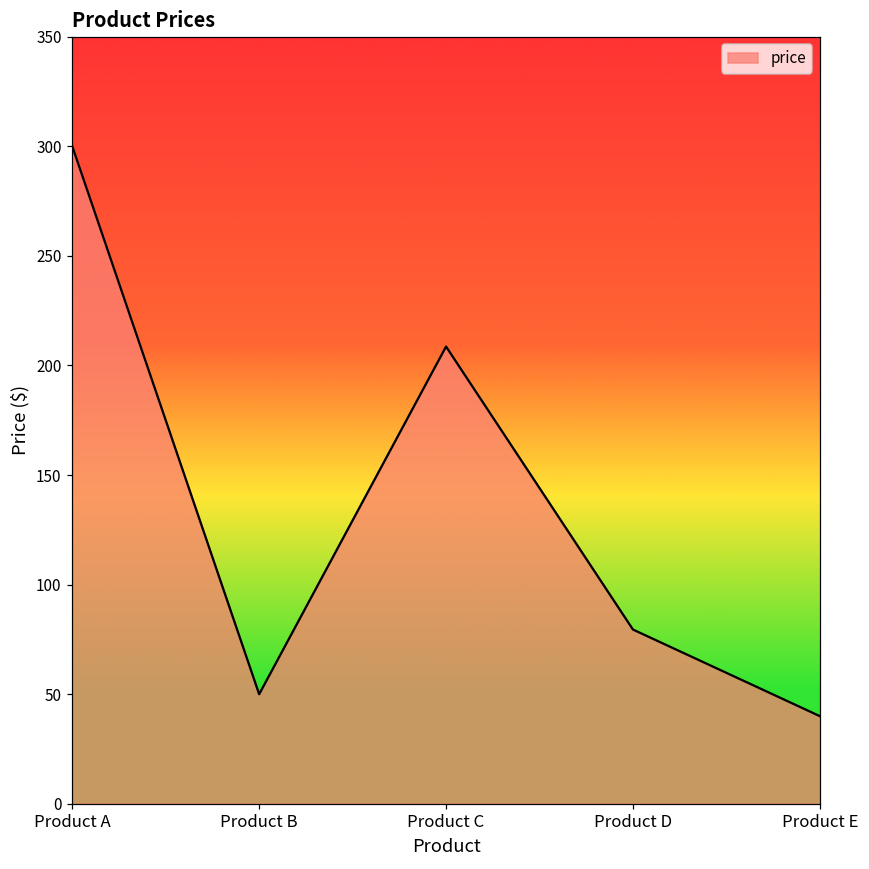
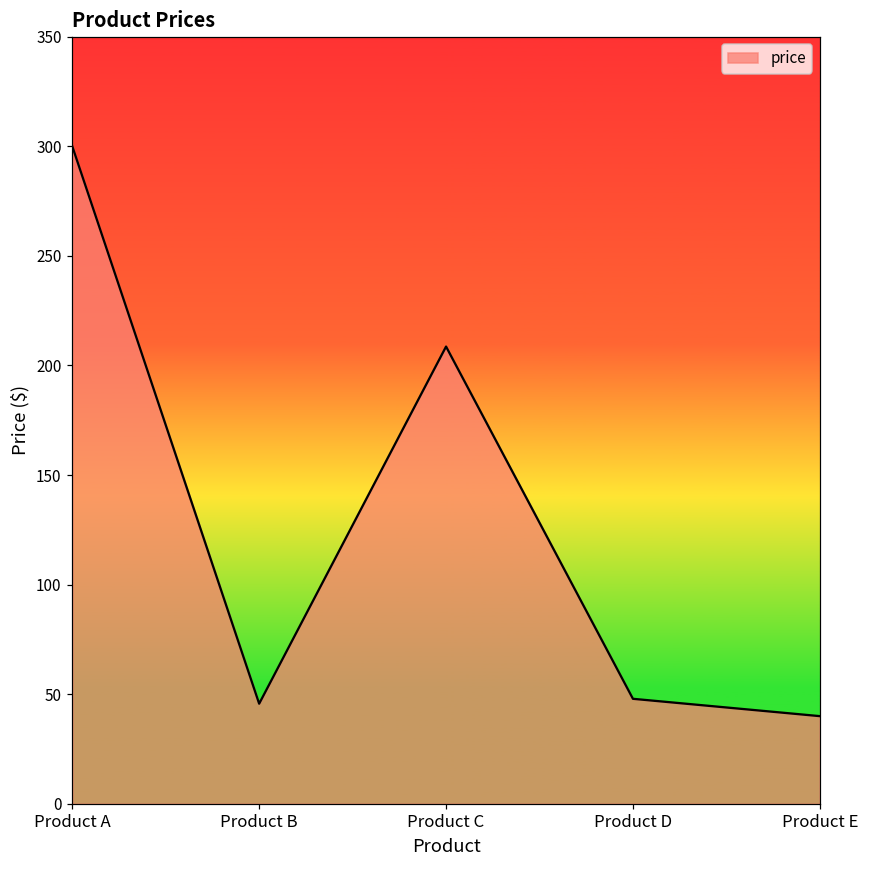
Product B: 50 -> 46
Product D: 80 -> 48
